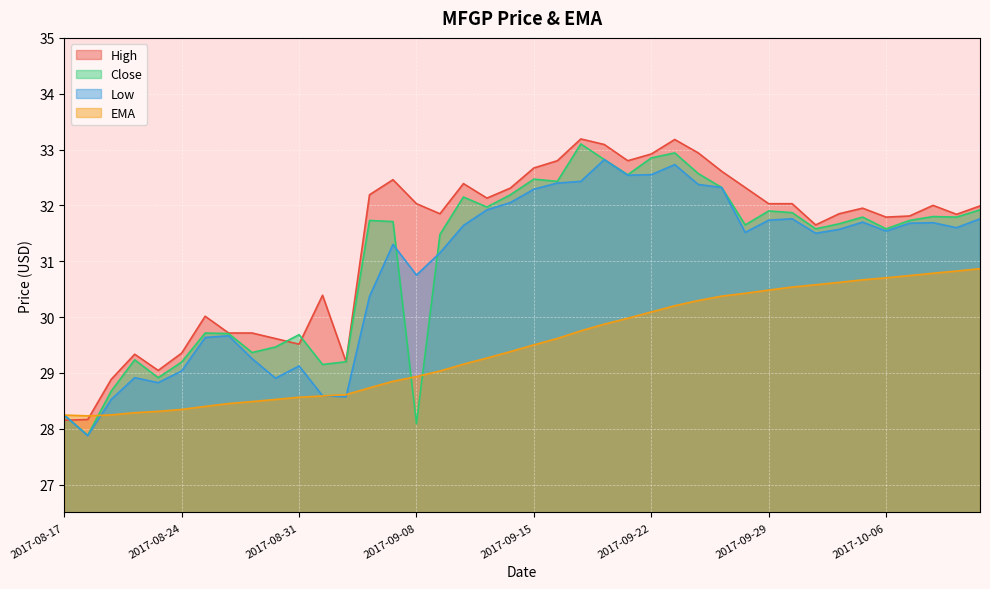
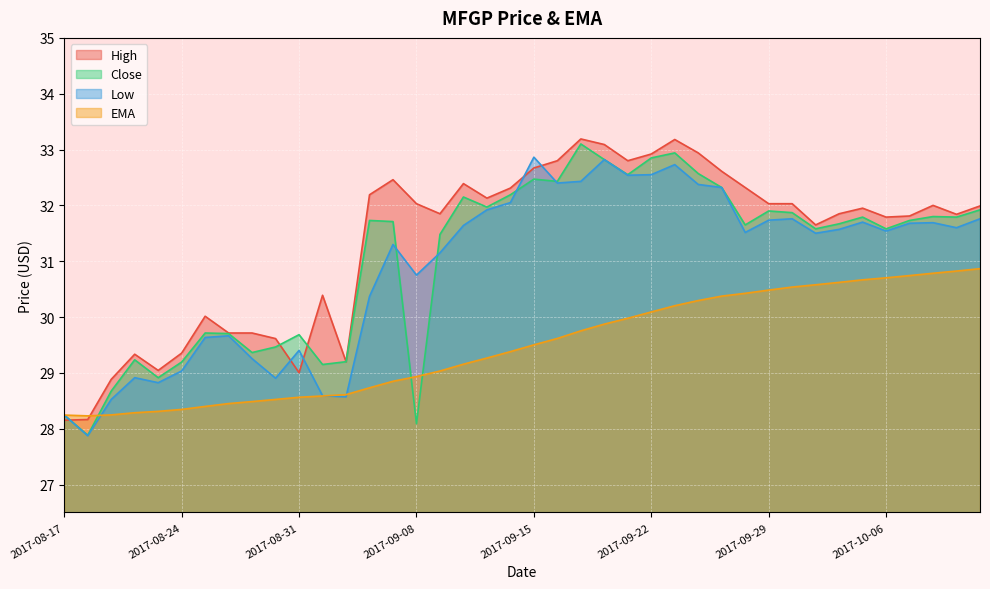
High, 2017-08-31: 29.5 -> 29.0
Low, 2017-08-31: 29.1 -> 29.4
Low, 2017-09-15: 32.3 -> 32.9
